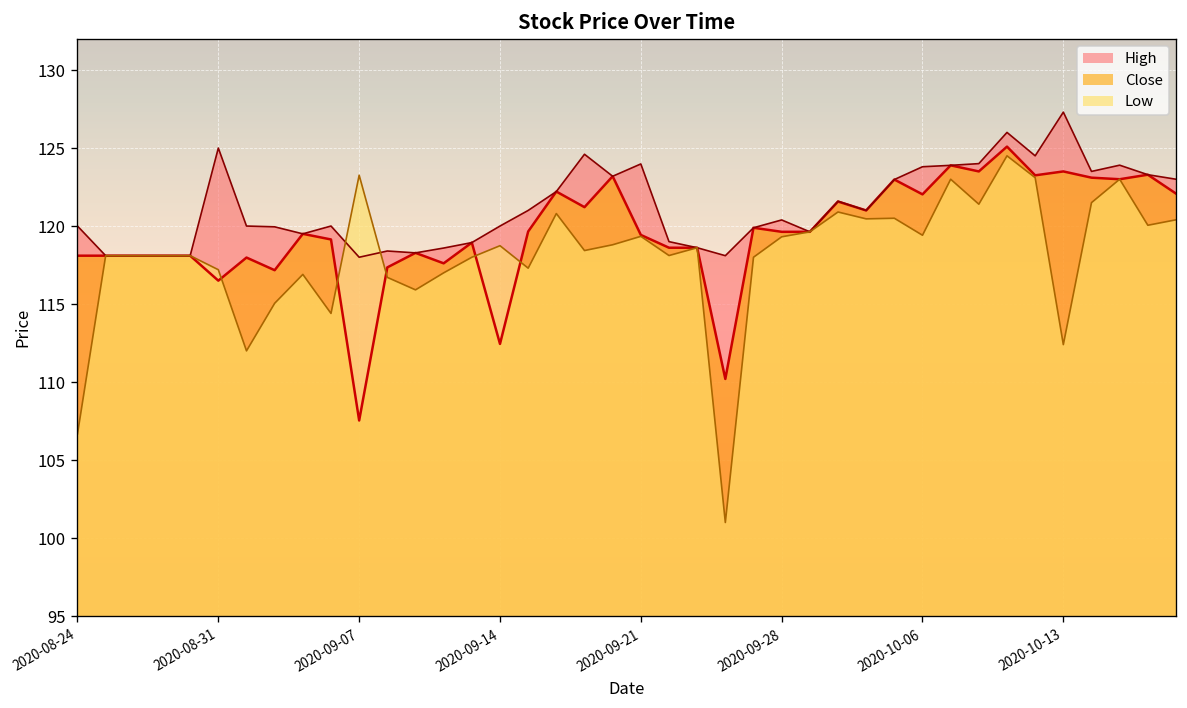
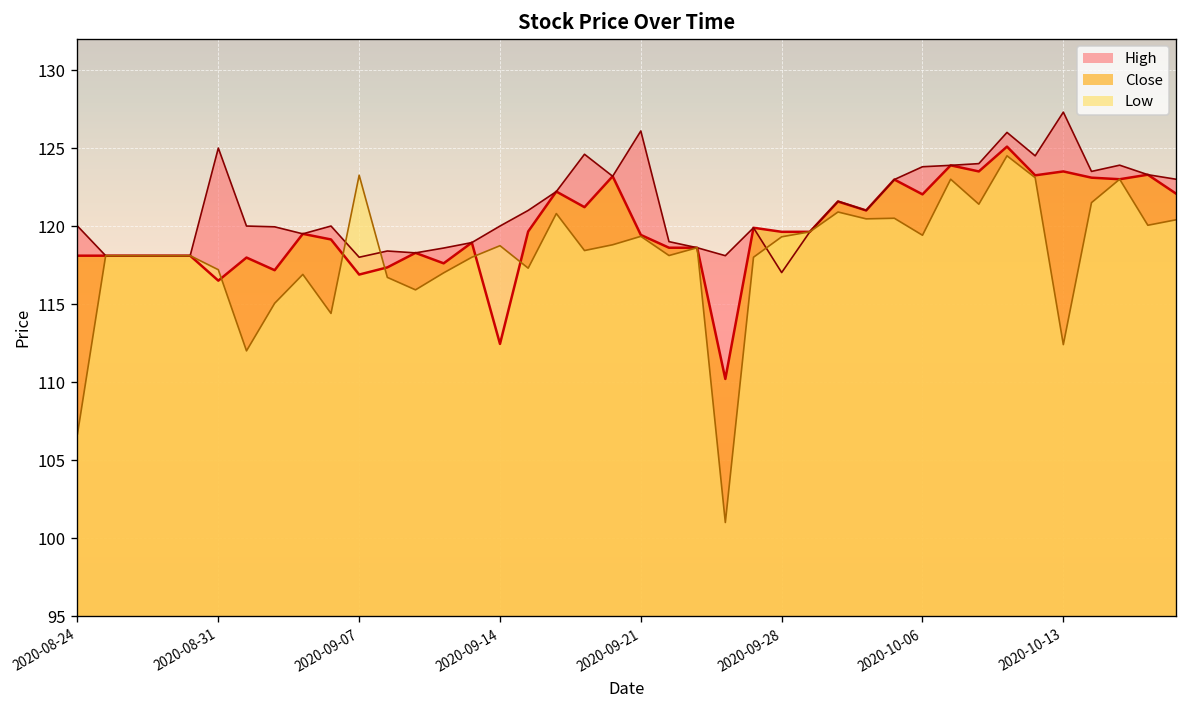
Close, 2020-09-07: 107.5 -> 116.9
High, 2020-09-21: 124.0 -> 126.1
High, 2020-09-28: 120.4 -> 117.0
